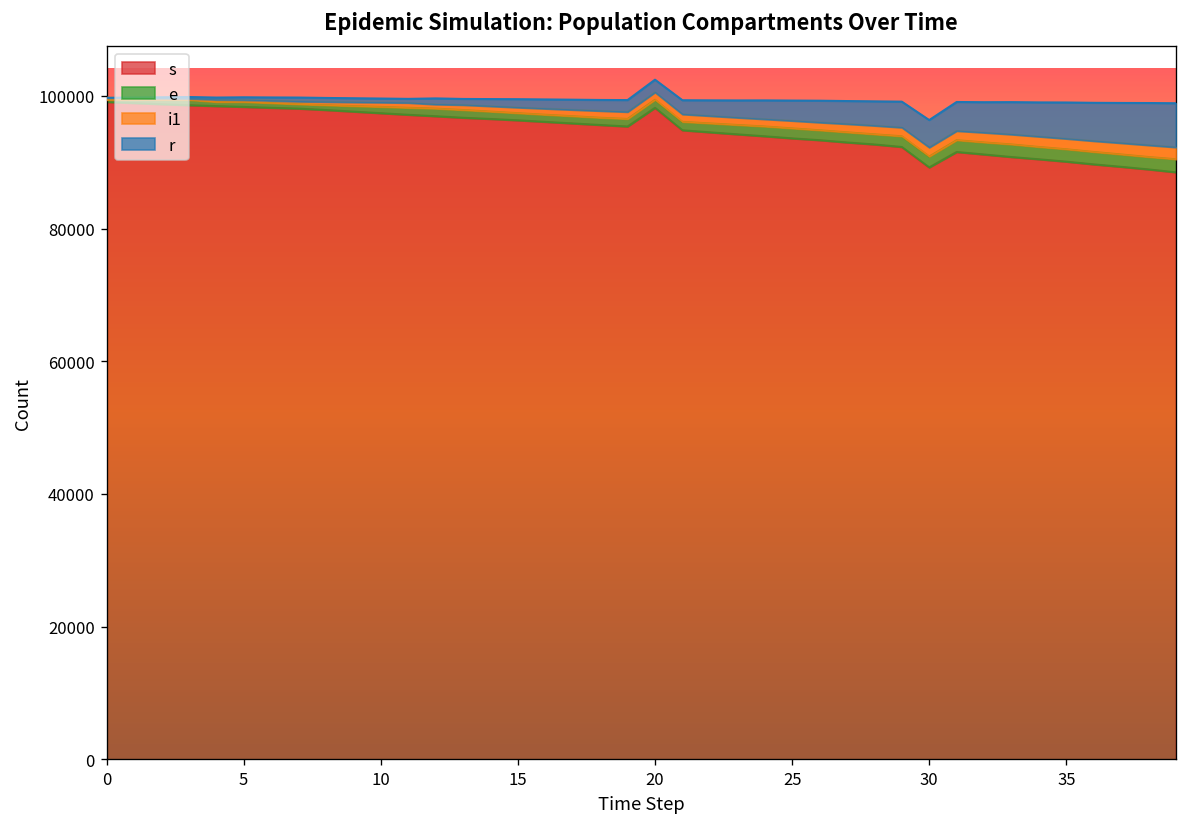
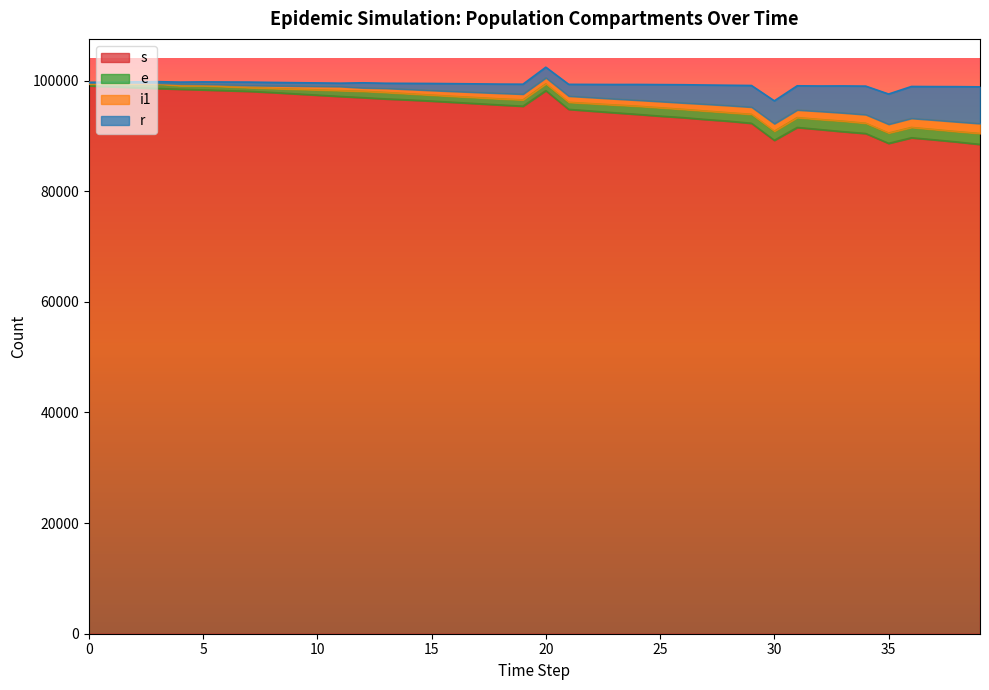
s, 35: 90000 -> 89000
